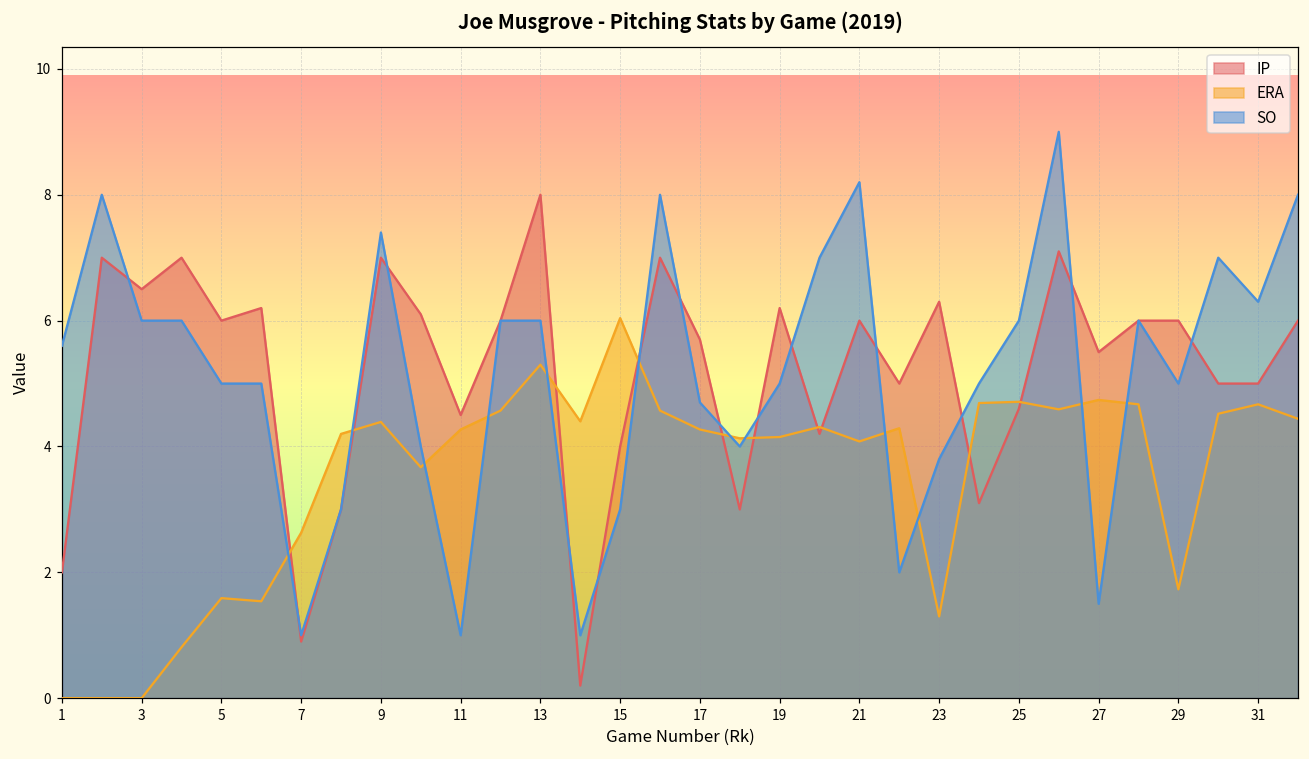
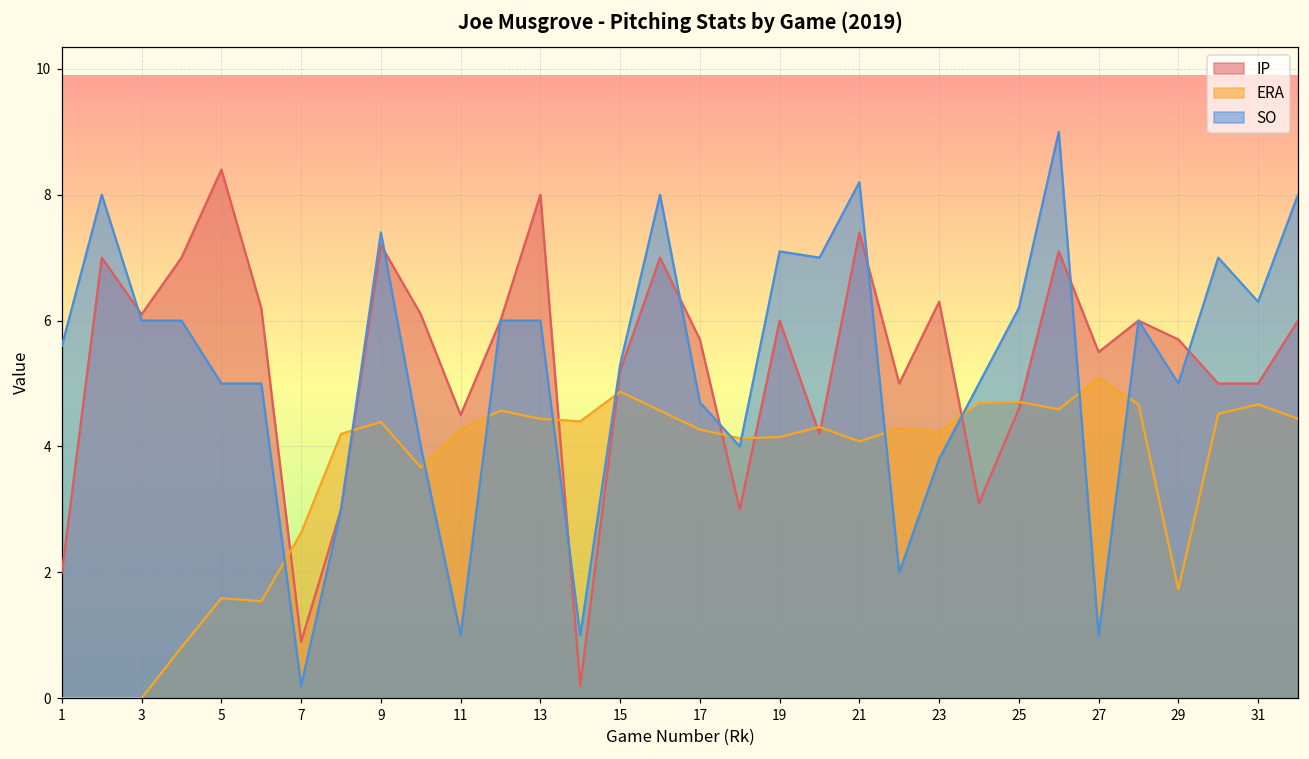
IP, 3: 6.5 -> 6.1
IP, 5: 6.0 -> 8.4
SO, 7: 1.0 -> 0.2
IP, 9: 7.0 -> 7.2
ERA, 13: 5.3 -> 4.4
IP, 15: 4.0 -> 5.2
ERA, 15: 6.0 -> 4.9
SO, 15: 3.0 -> 5.3
IP, 19: 6.2 -> 6.0
SO, 19: 5.0 -> 7.1
IP, 21: 6.0 -> 7.4
ERA, 23: 1.3 -> 4.2
SO, 25: 6.0 -> 6.2
ERA, 27: 4.7 -> 5.1
SO, 27: 1.5 -> 1.0
IP, 29: 6.0 -> 5.7
